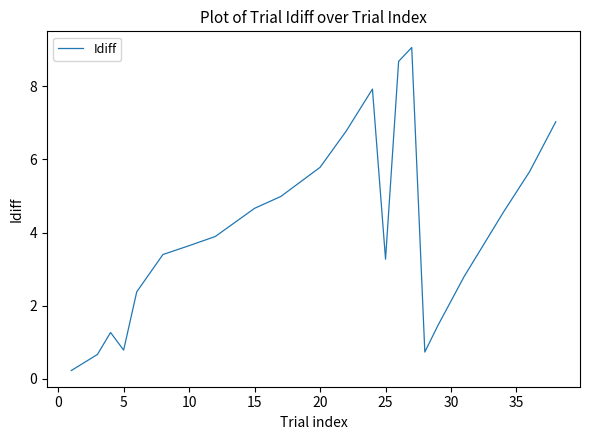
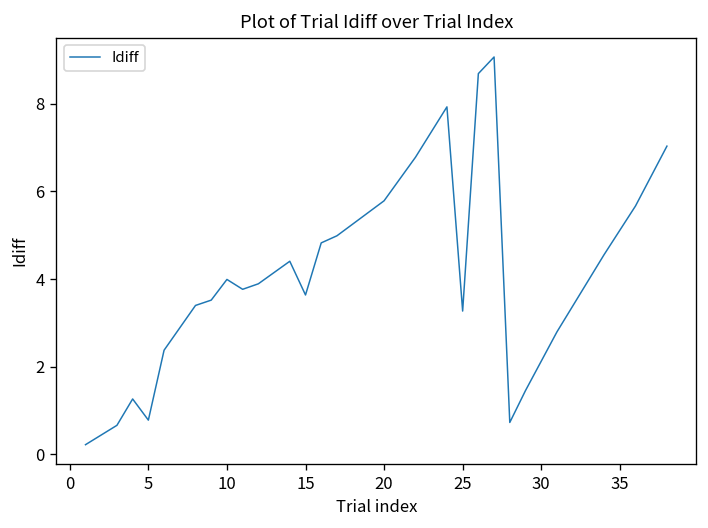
10: 3.6 -> 4.0
15: 4.7 -> 3.6
